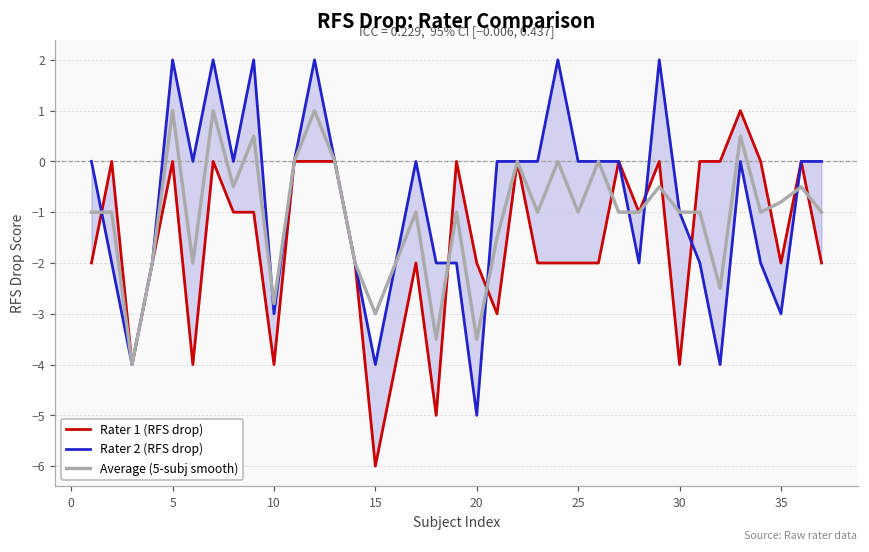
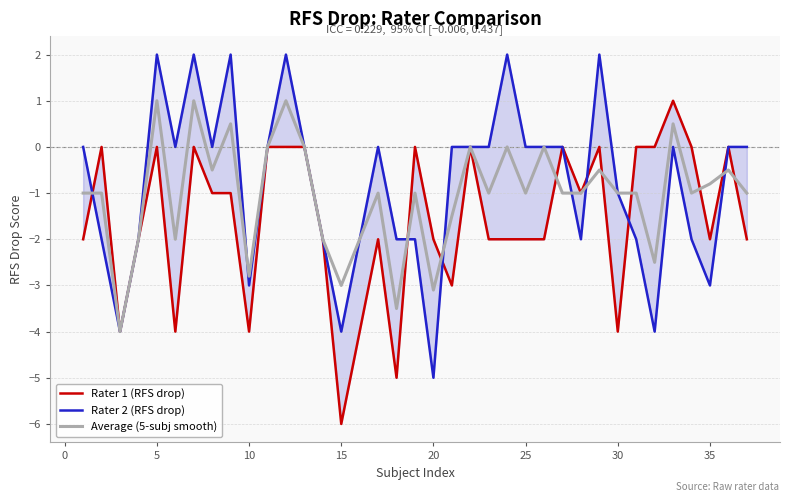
Average (5-subj smooth), 20: -3.5 -> -3.1
